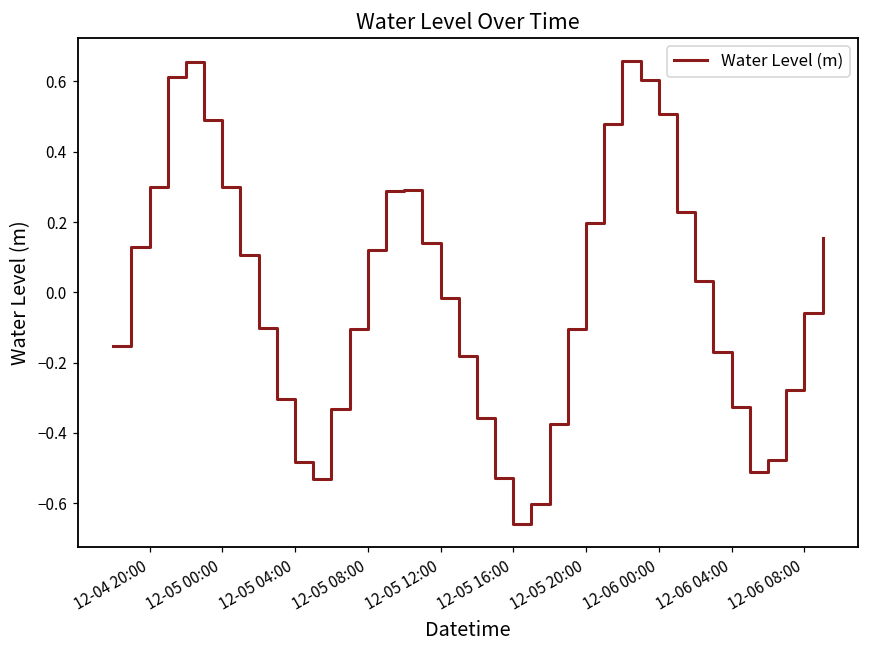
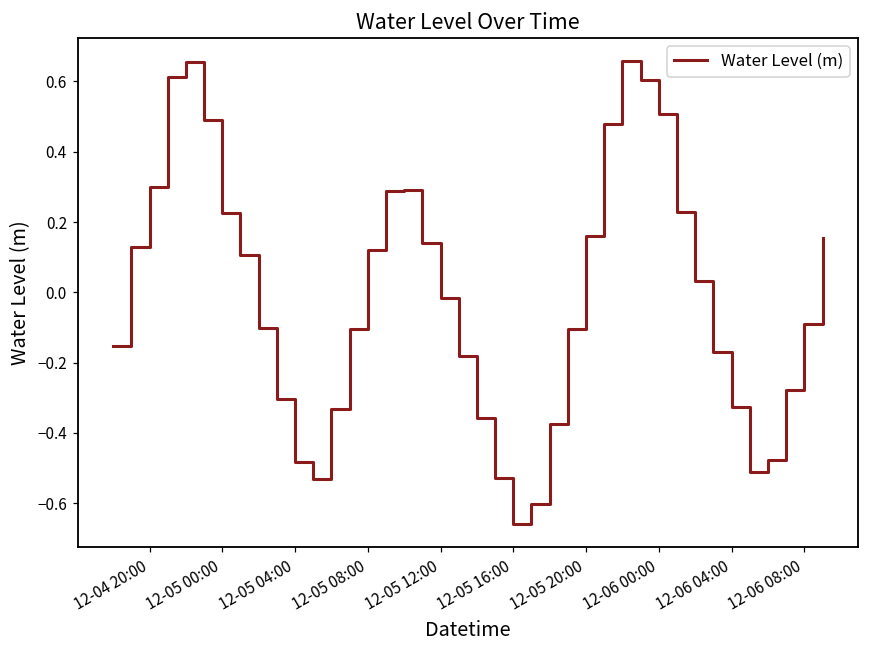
12-05 00:00: 0.30 -> 0.22
12-05 20:00: 0.20 -> 0.16
12-06 08:00: -0.06 -> -0.09
